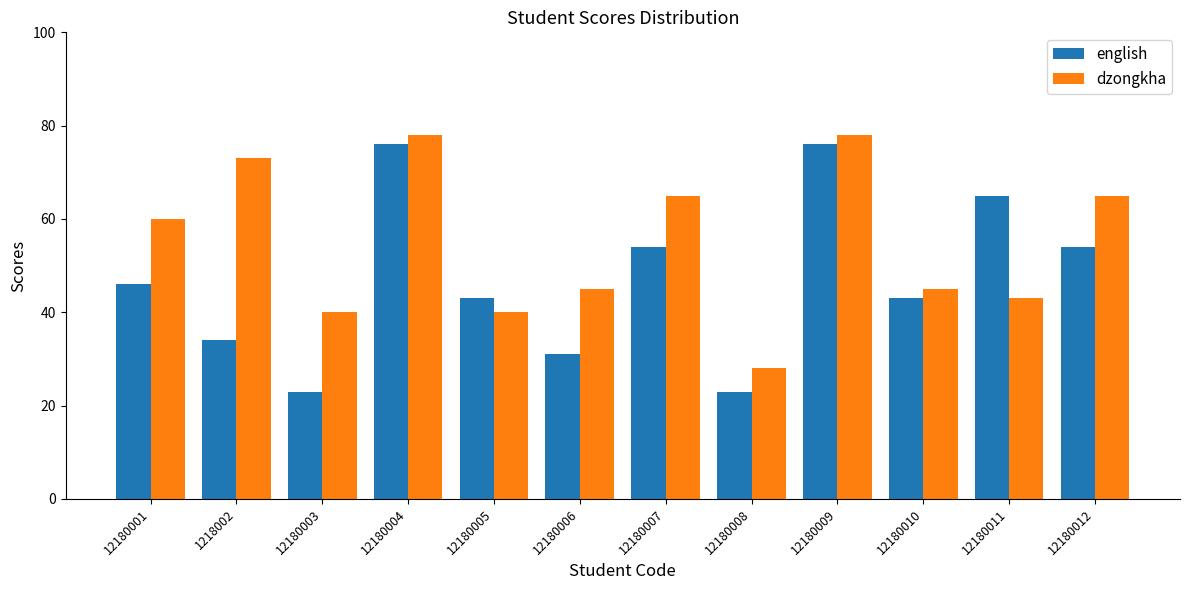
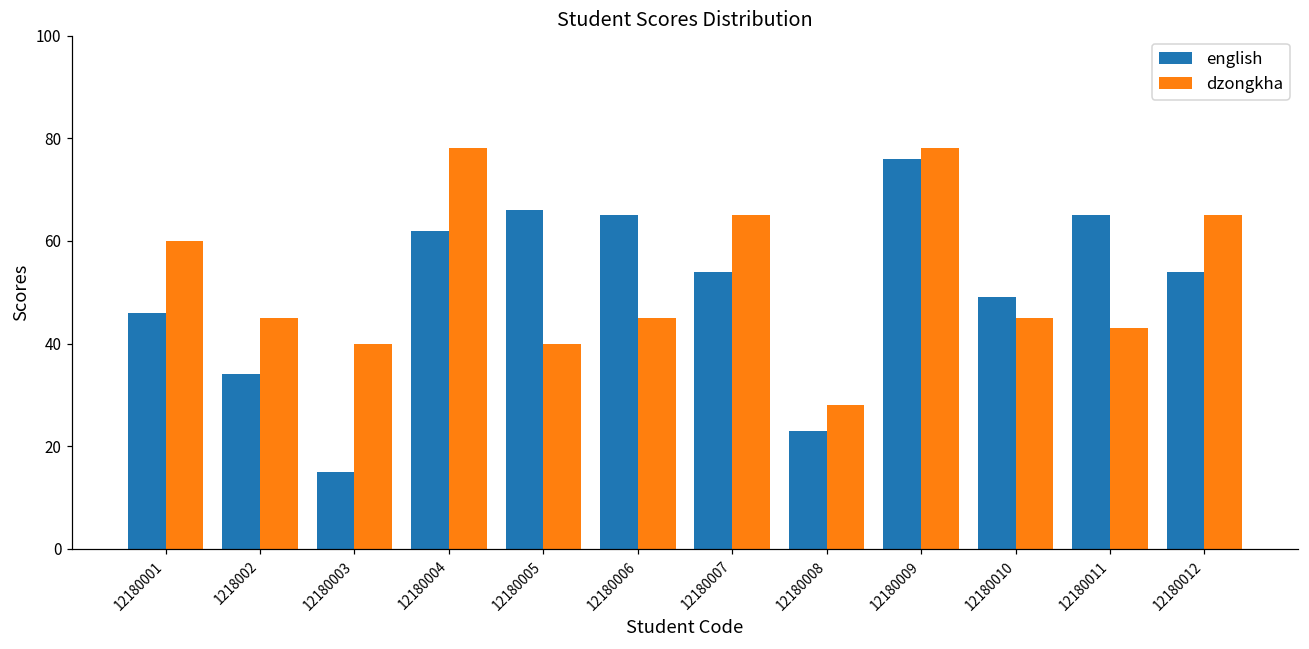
dzongkha, 1218002: 73 -> 45
english, 12180003: 23 -> 15
english, 12180004: 76 -> 62
english, 12180005: 43 -> 66
english, 12180006: 31 -> 65
english, 12180010: 43 -> 49
